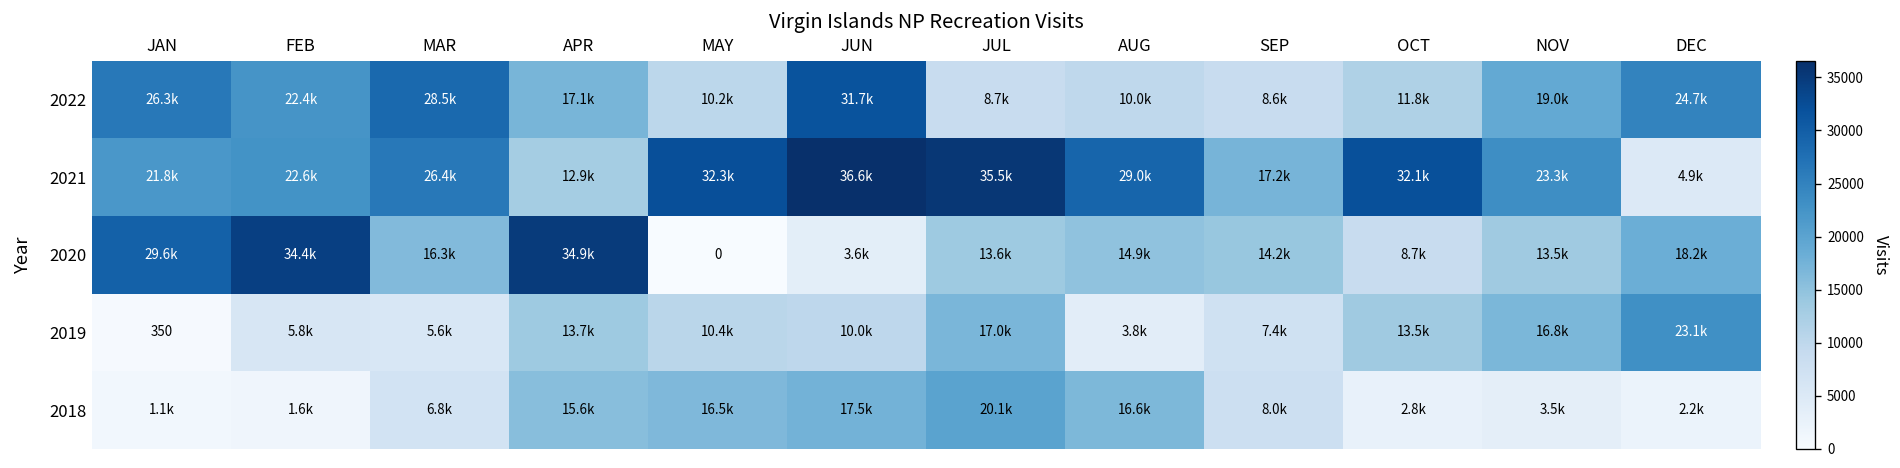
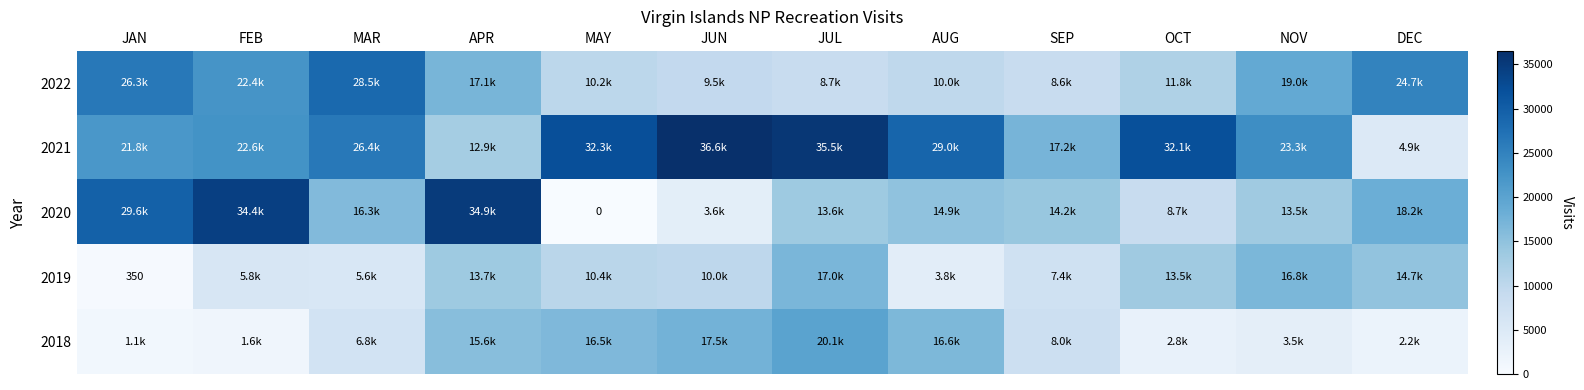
2022, JUN: 31.7k -> 9.5k
2019, DEC: 23.1k -> 14.7k
